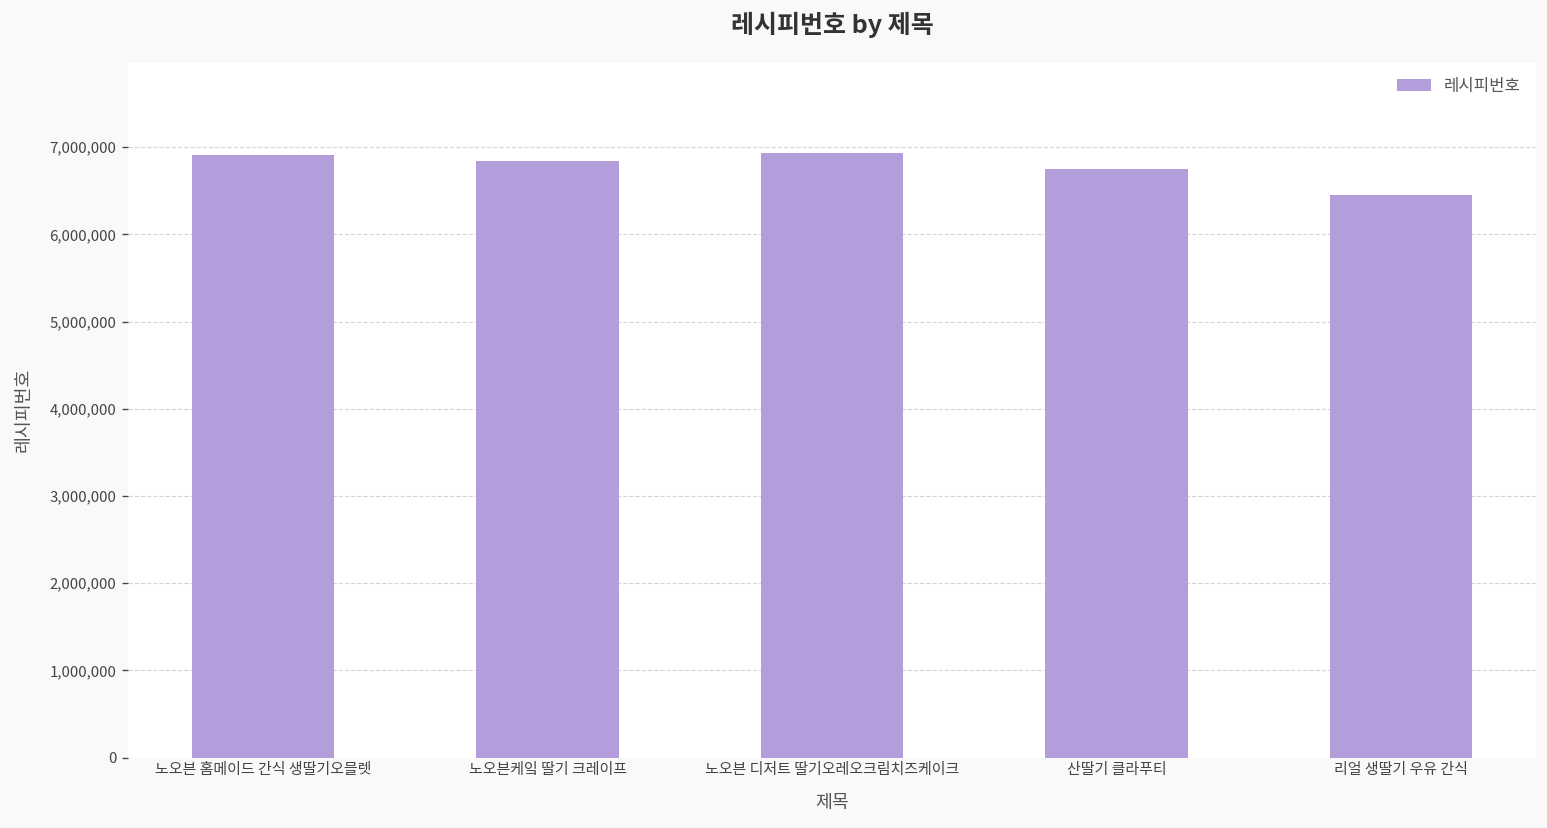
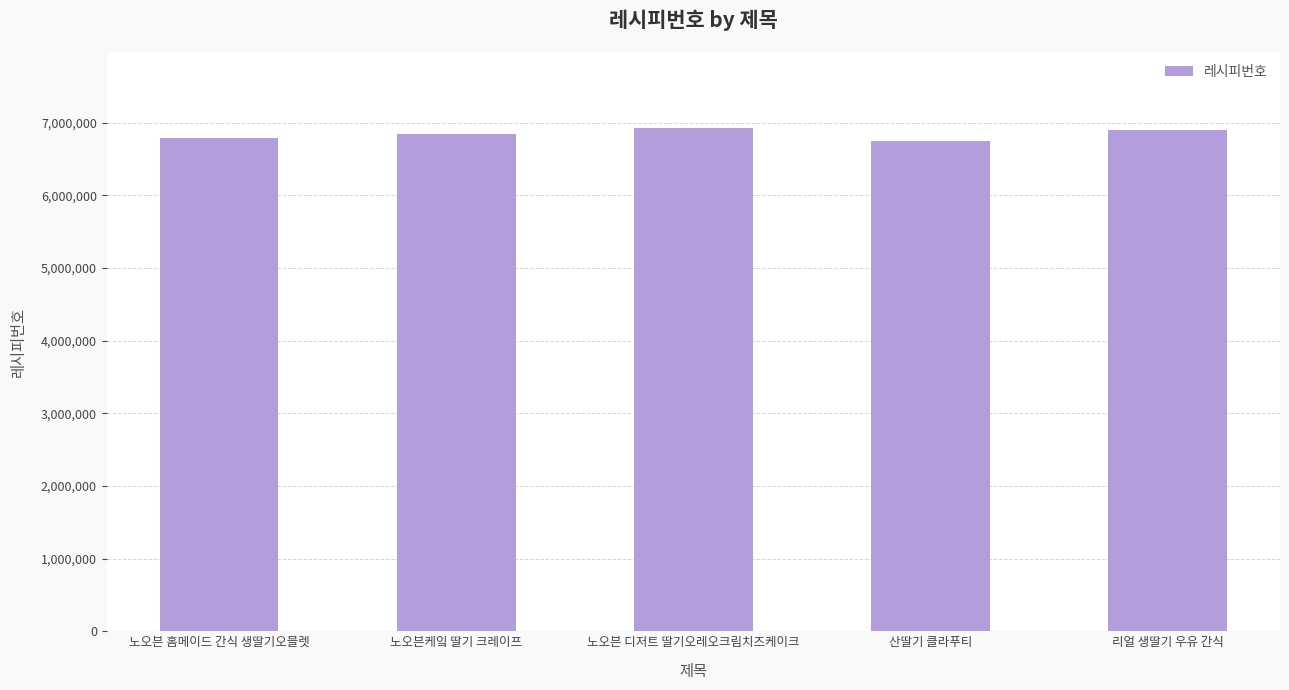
노오븐 홈메이드 간식 생딸기오믈렛: 6,900,000 -> 6,800,000
리얼 생딸기 우유 간식: 6,500,000 -> 6,900,000
